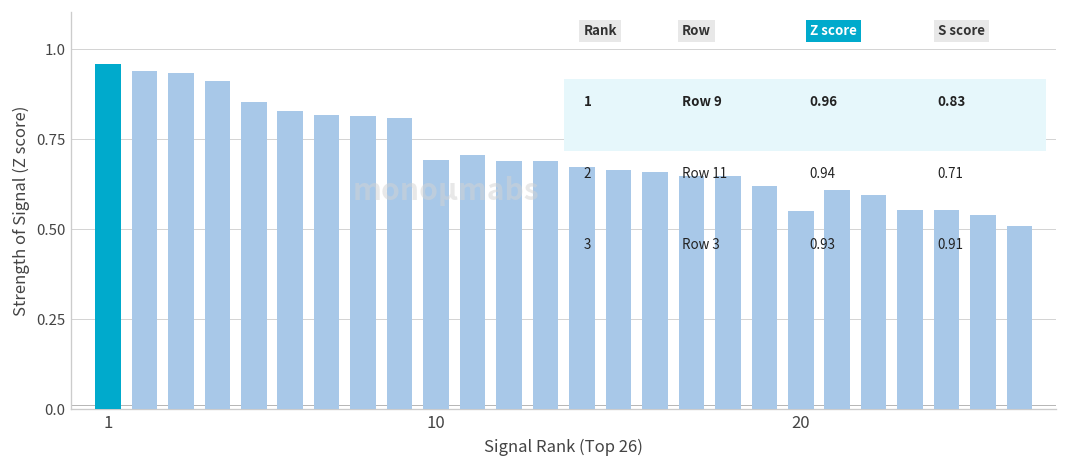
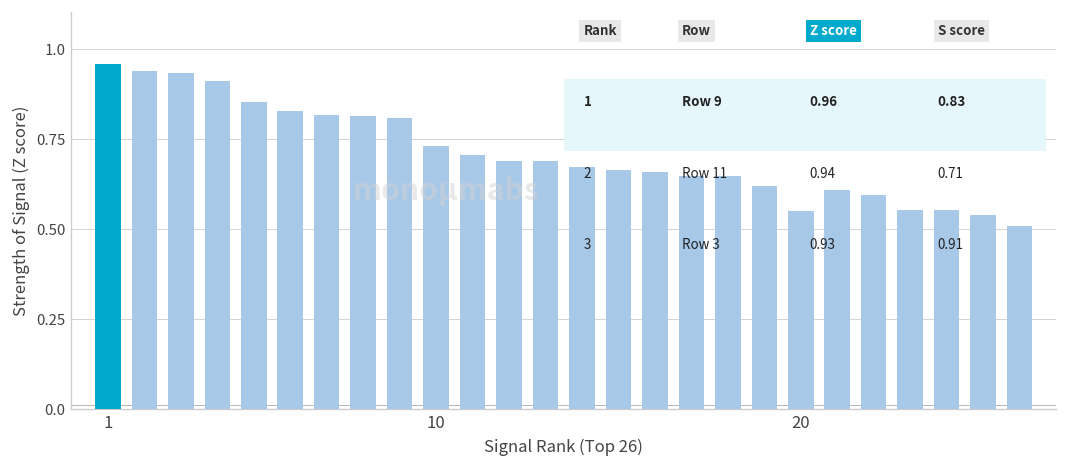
10: 0.69 -> 0.73
